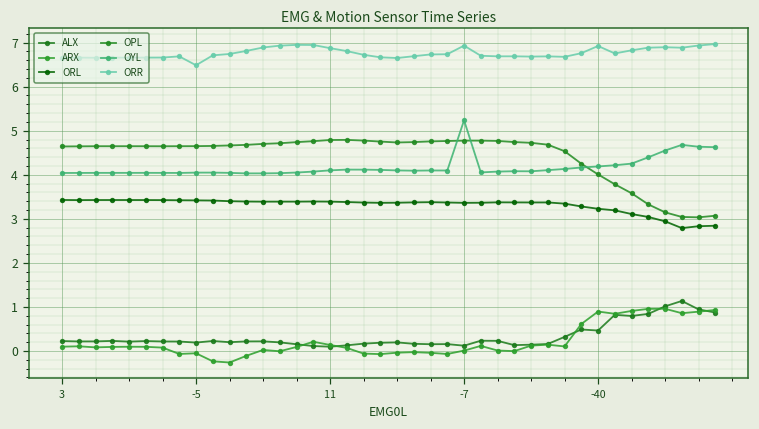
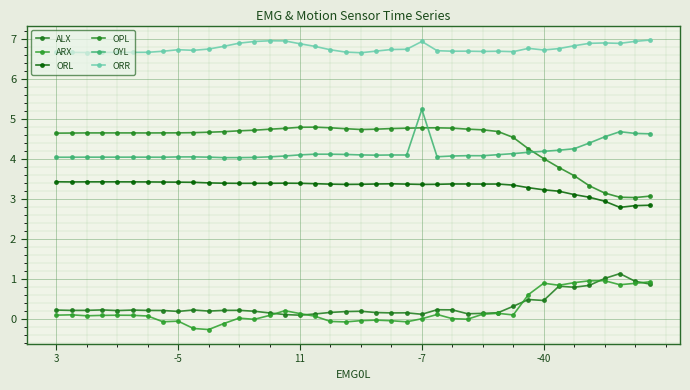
ORR, -5: 6.5 -> 6.7
ORR, -40: 6.9 -> 6.7
